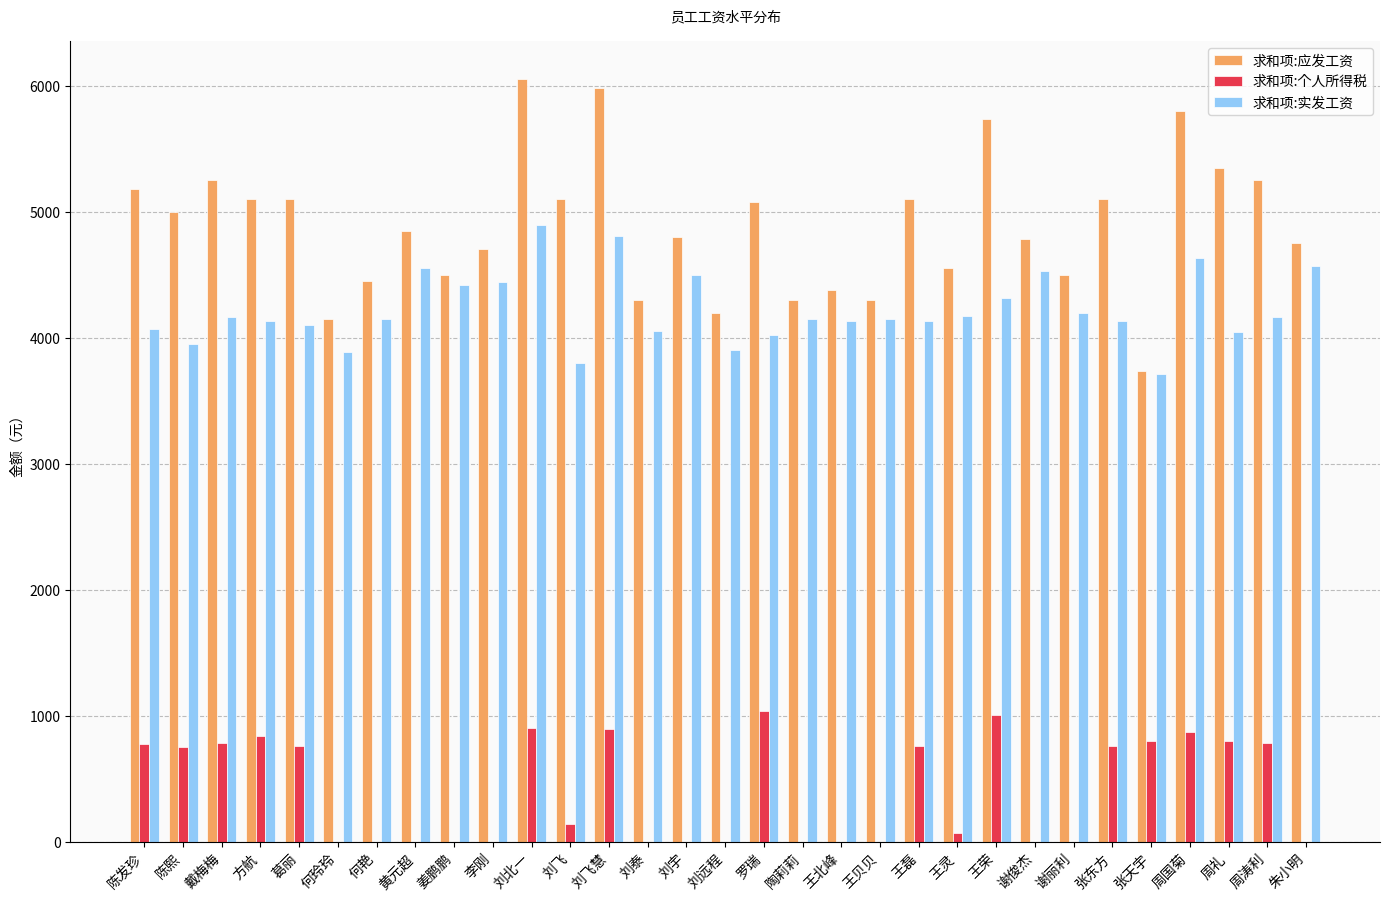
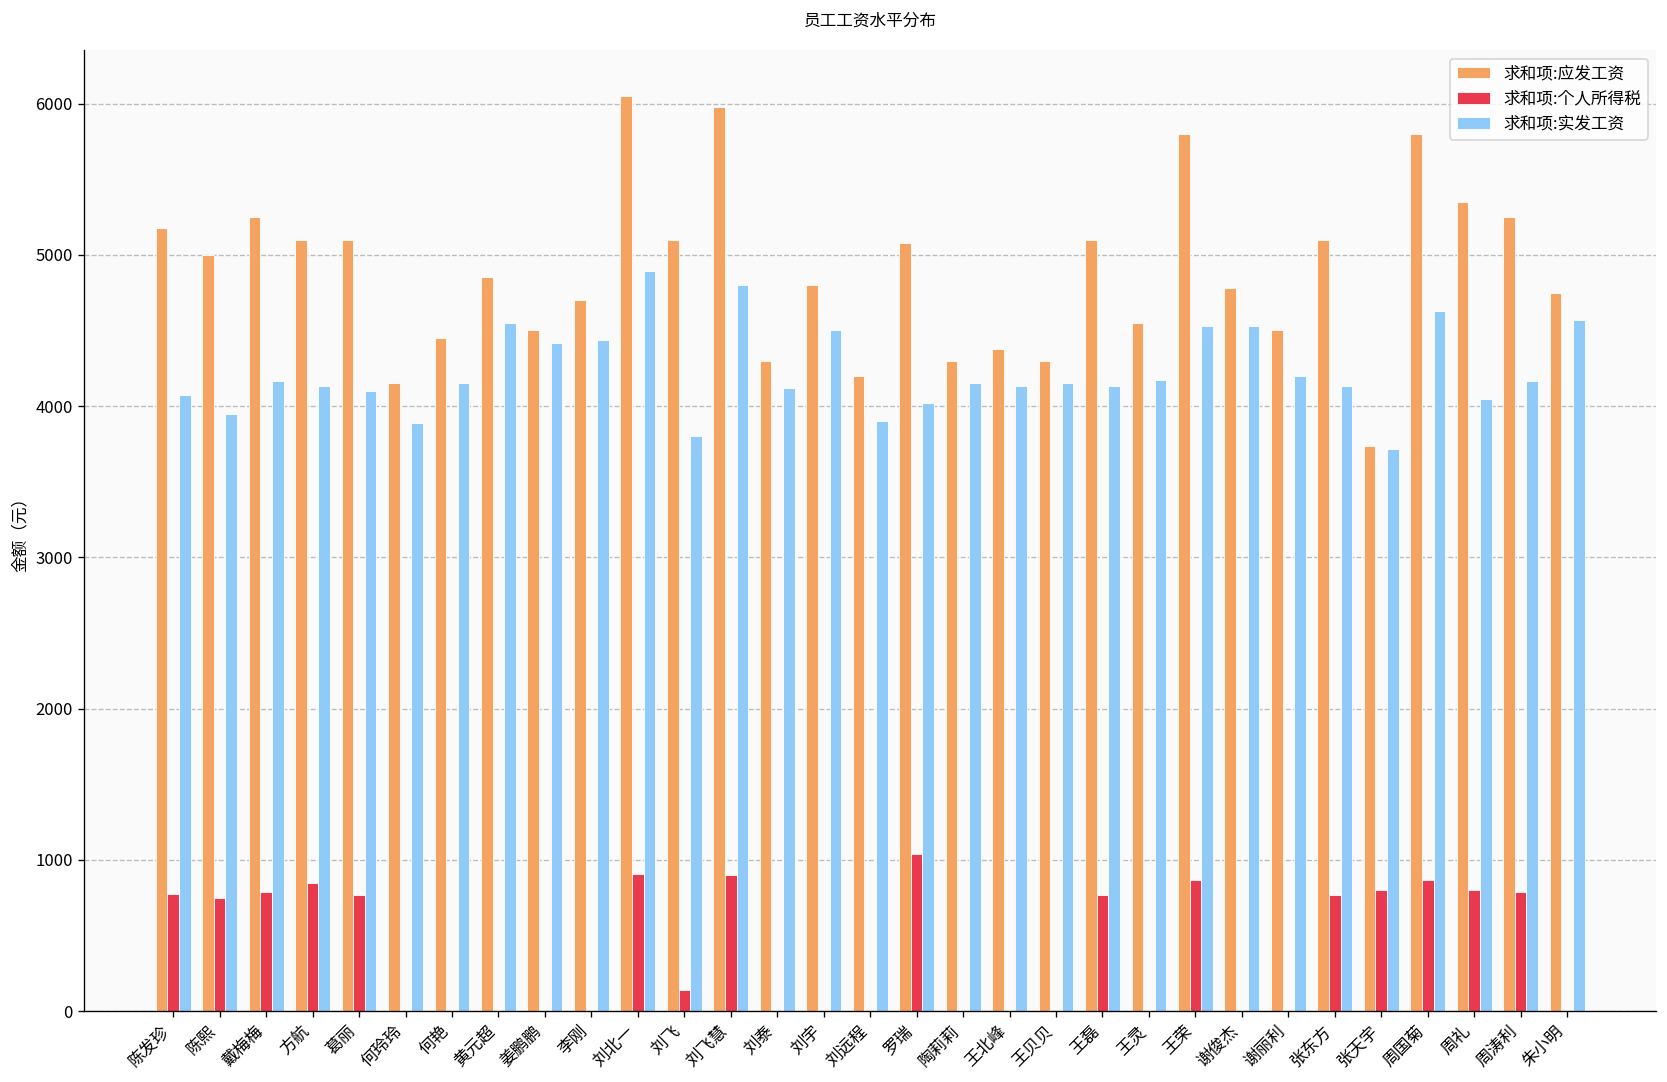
求和项:实发工资, 刘泰: 4050 -> 4120
求和项:个人所得税, 王灵: 70 -> 0
求和项:应发工资, 王荣: 5730 -> 5800
求和项:个人所得税, 王荣: 1010 -> 870
求和项:实发工资, 王荣: 4320 -> 4530
